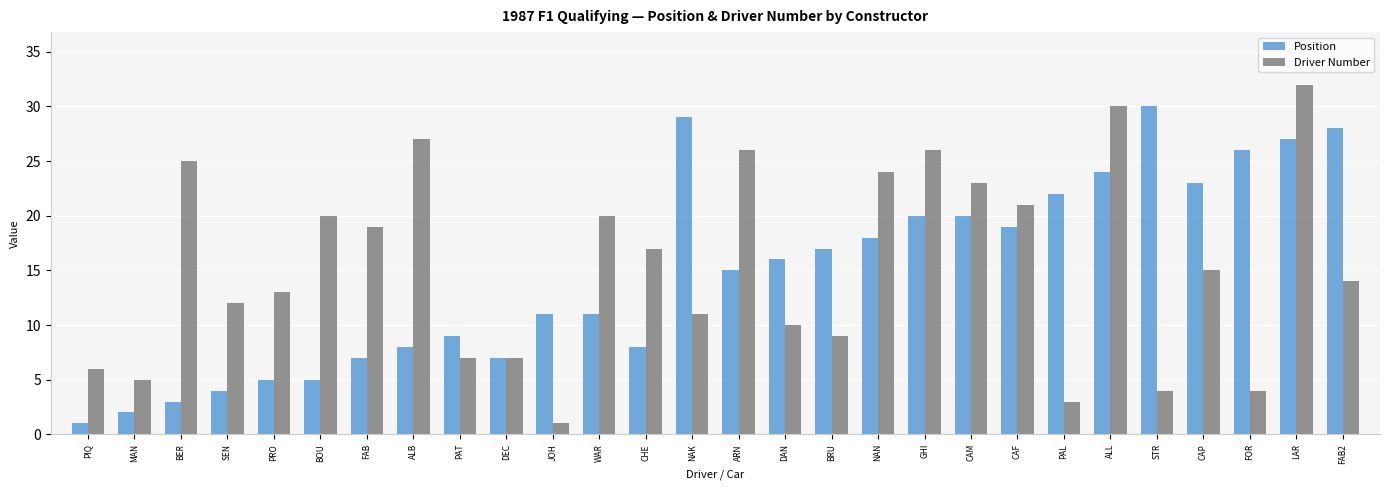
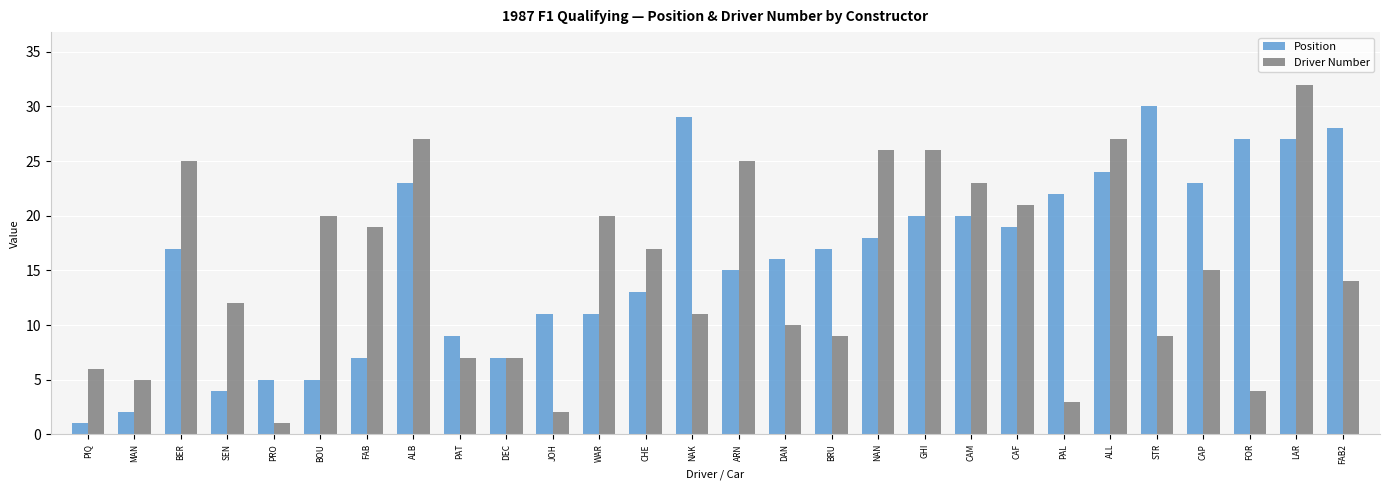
Position, BER: 3 -> 17
Driver Number, PRO: 13 -> 1
Position, ALB: 8 -> 23
Driver Number, JOH: 1 -> 2
Position, CHE: 8 -> 13
Driver Number, ARN: 26 -> 25
Driver Number, NAN: 24 -> 26
Driver Number, ALL: 30 -> 27
Driver Number, STR: 4 -> 9
Position, FOR: 26 -> 27
